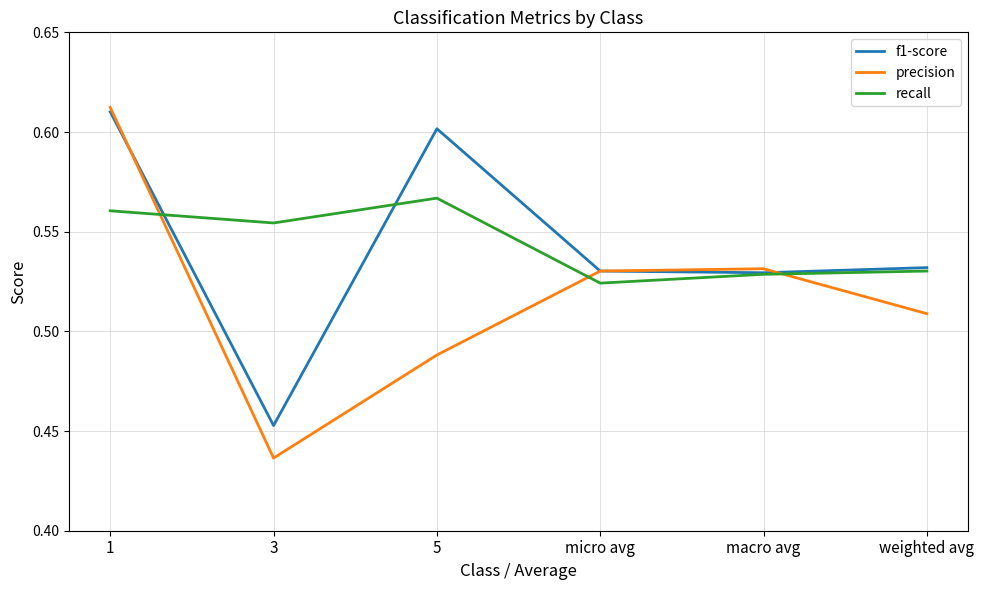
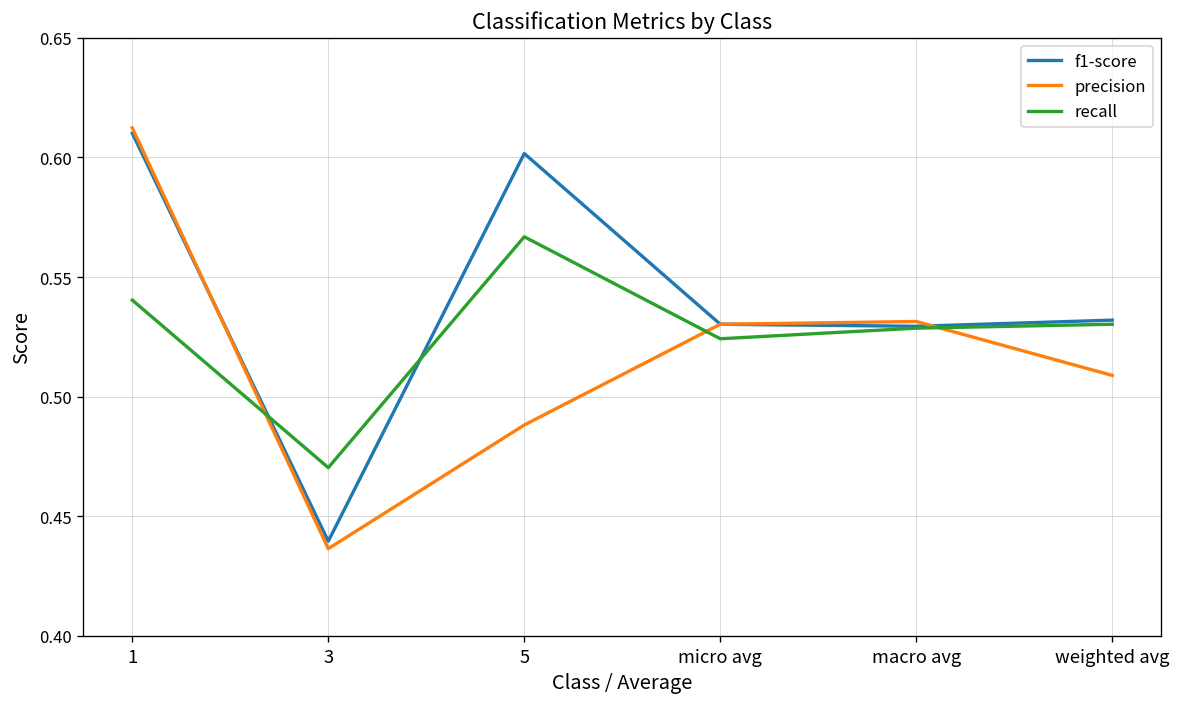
recall, 1: 0.560 -> 0.540
f1-score, 3: 0.453 -> 0.440
recall, 3: 0.554 -> 0.470
